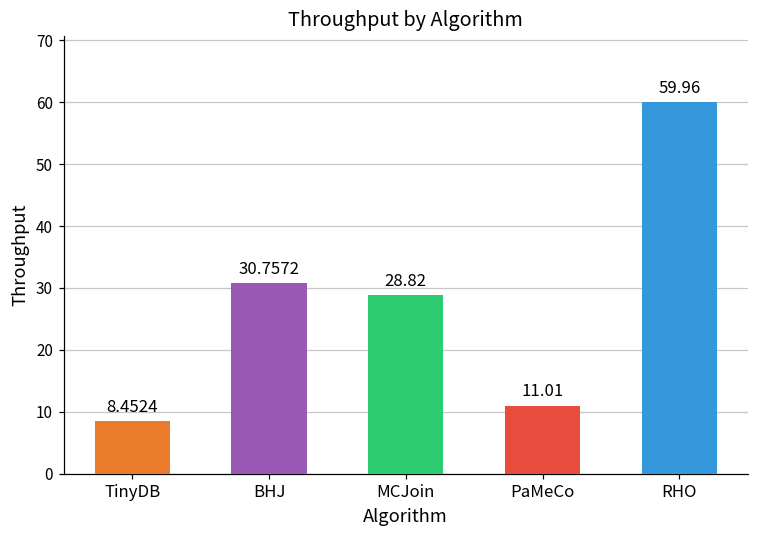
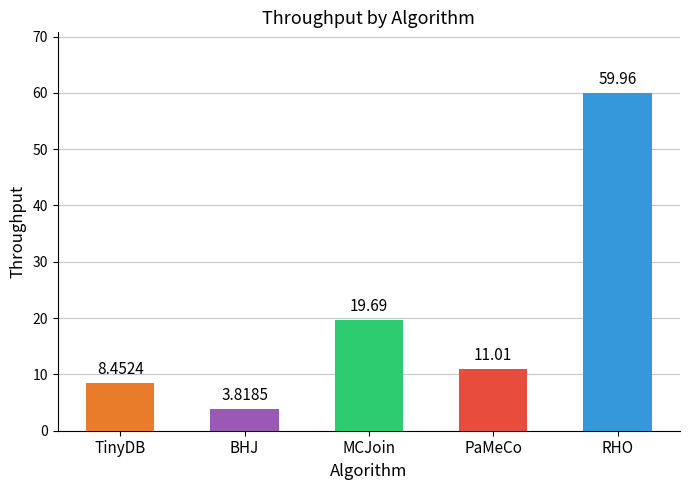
BHJ: 30.7572 -> 3.8185
MCJoin: 28.82 -> 19.69
